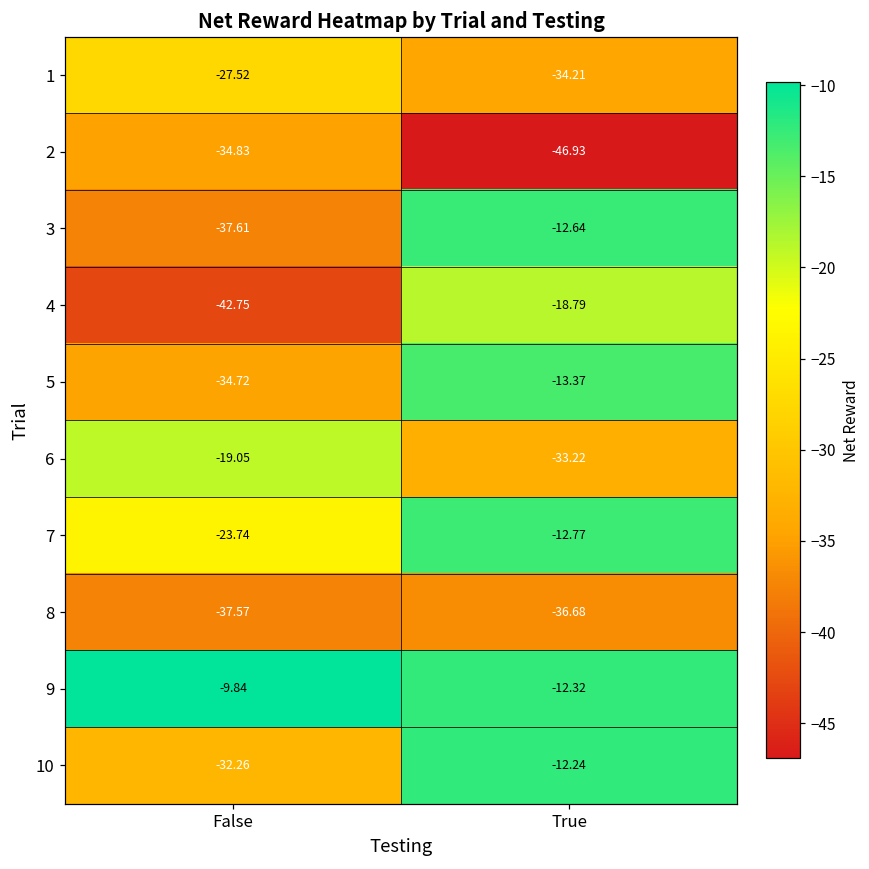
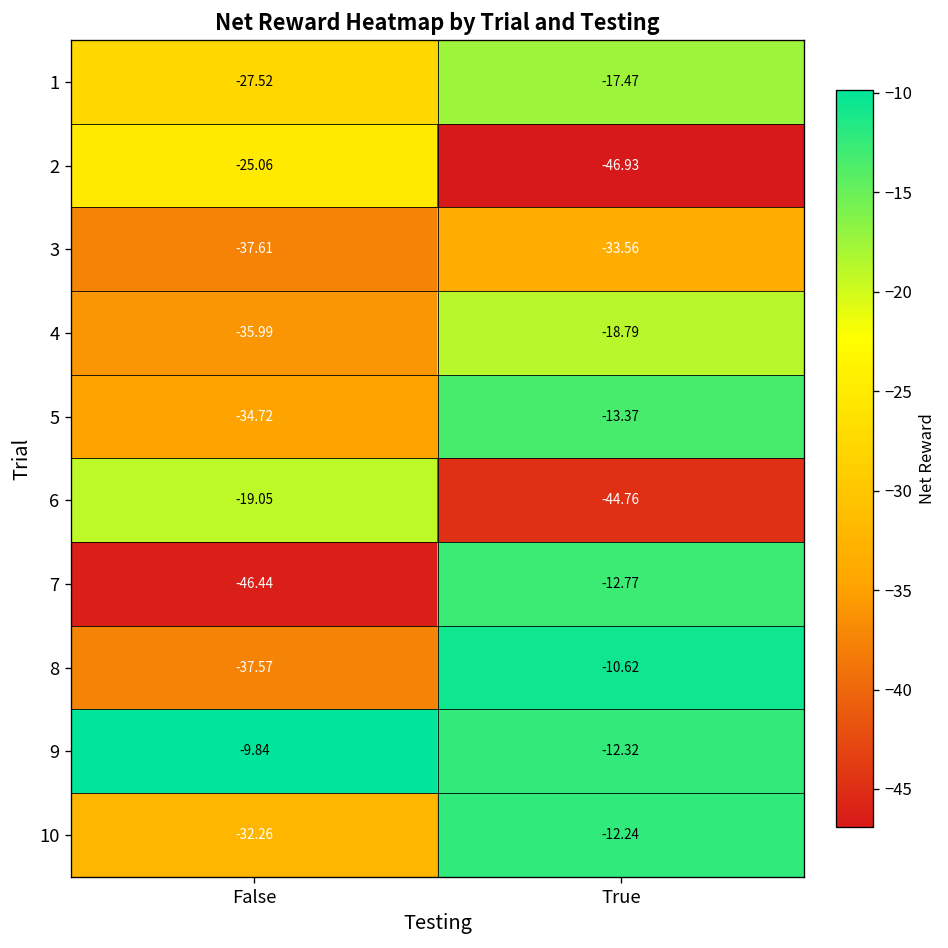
1, True: -34.21 -> -17.47
2, False: -34.83 -> -25.06
3, True: -12.64 -> -33.56
4, False: -42.75 -> -35.99
6, True: -33.22 -> -44.76
7, False: -23.74 -> -46.44
8, True: -36.68 -> -10.62
